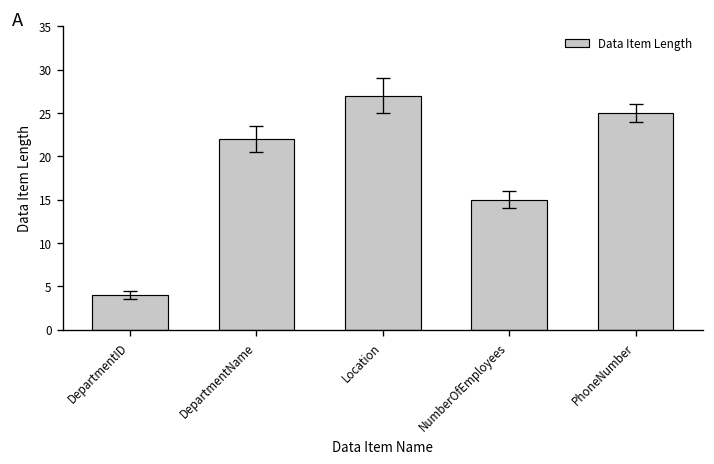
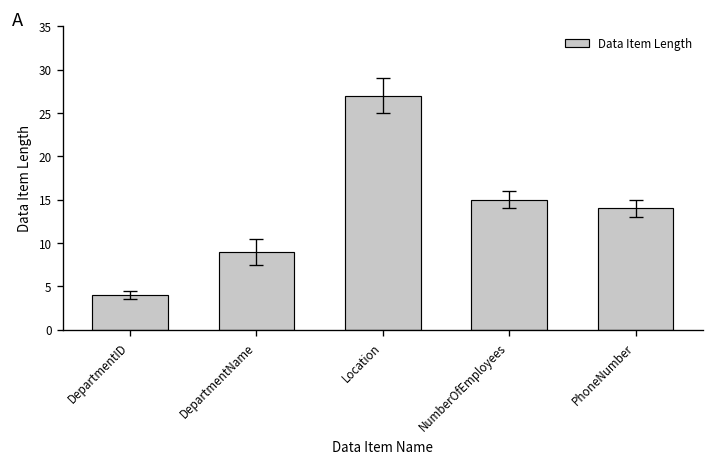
Data Item Length, DepartmentName: 22 -> 9
Data Item Length, PhoneNumber: 25 -> 14
